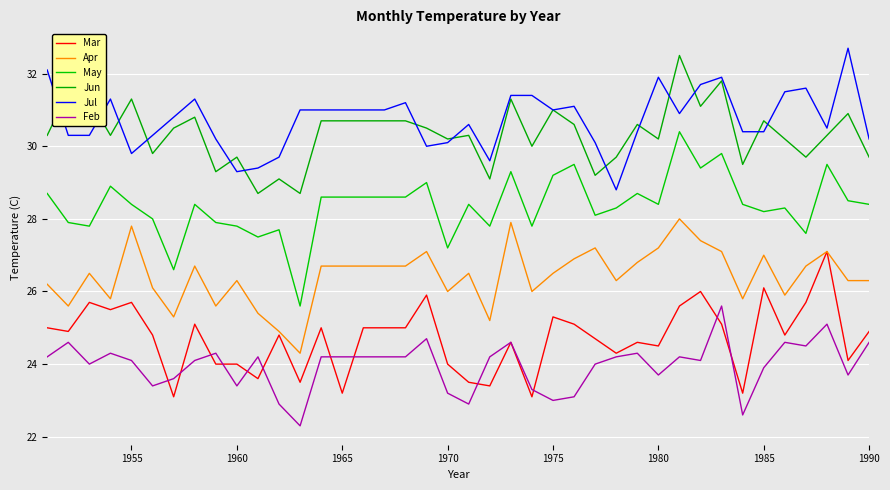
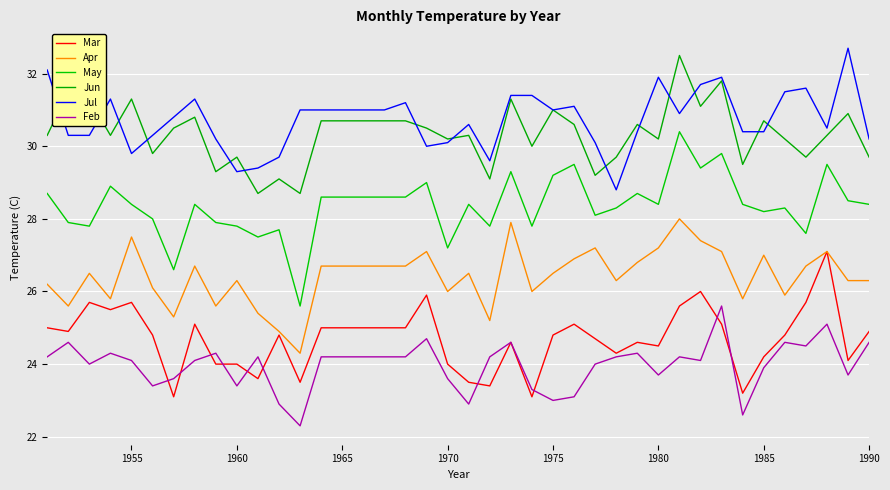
Apr, 1955: 27.8 -> 27.5
Mar, 1965: 23.2 -> 25.0
Feb, 1970: 23.2 -> 23.6
Mar, 1975: 25.3 -> 24.8
Mar, 1985: 26.1 -> 24.2
